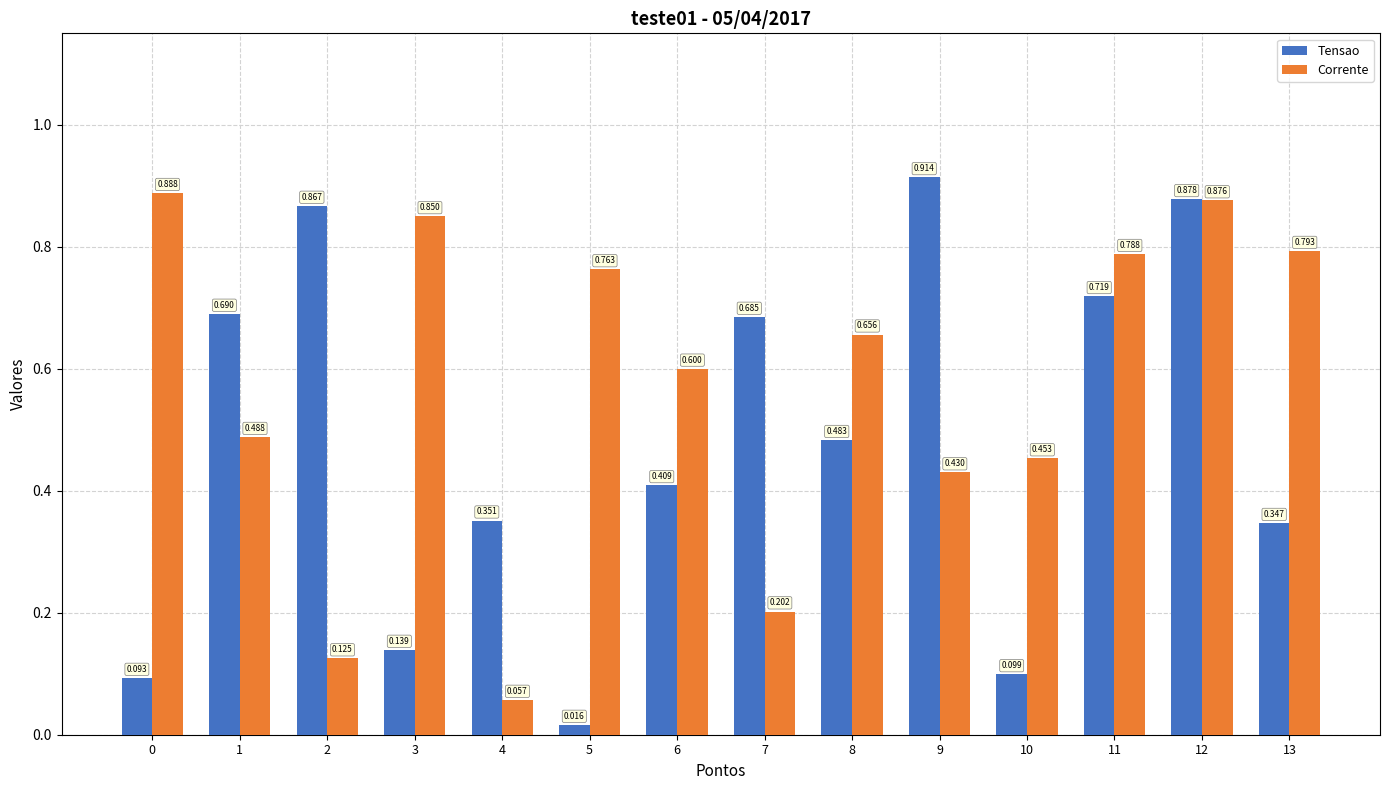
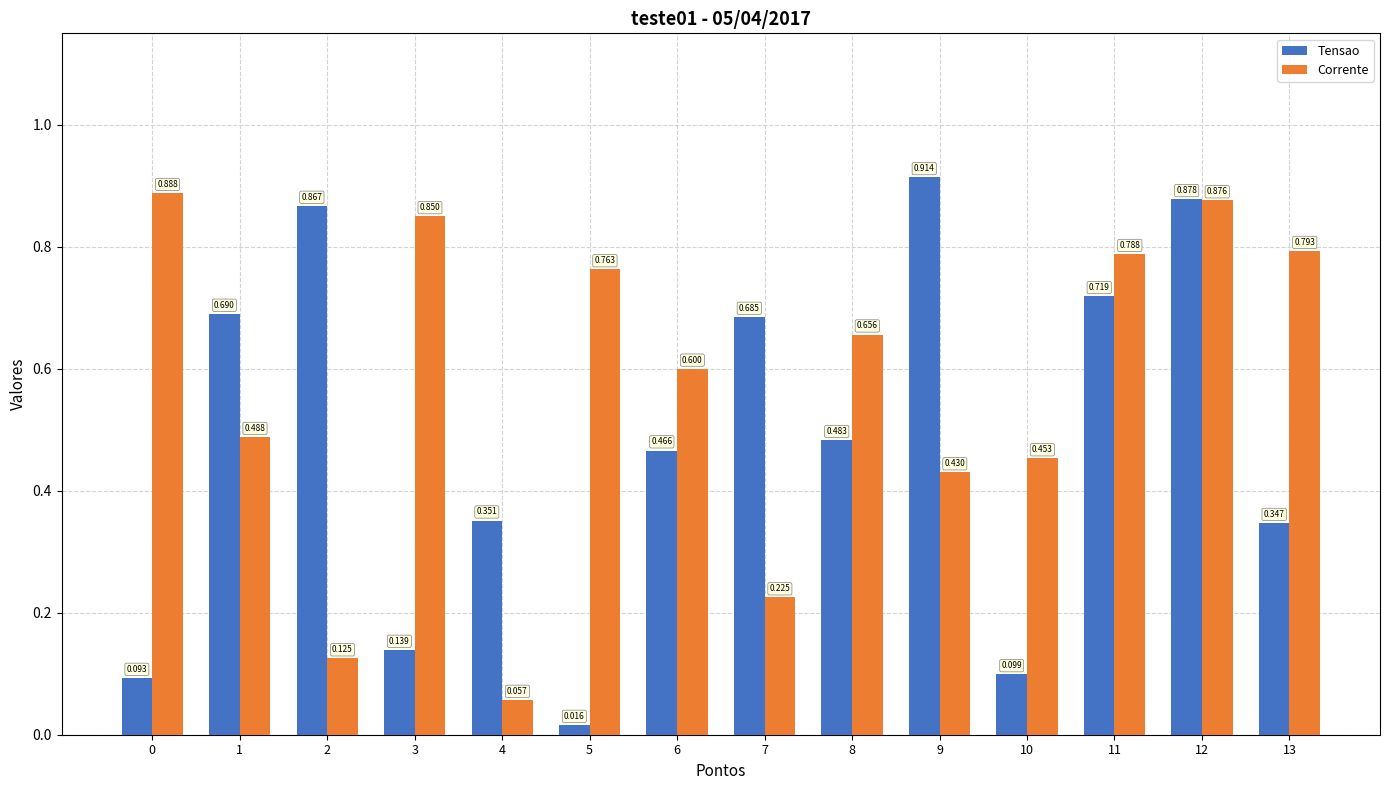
Tensao, 6: 0.409 -> 0.466
Corrente, 7: 0.202 -> 0.225
